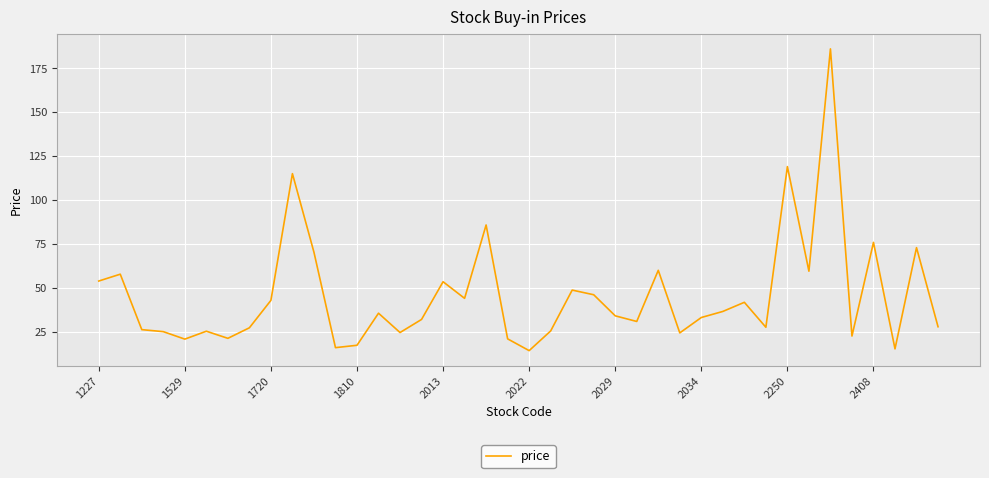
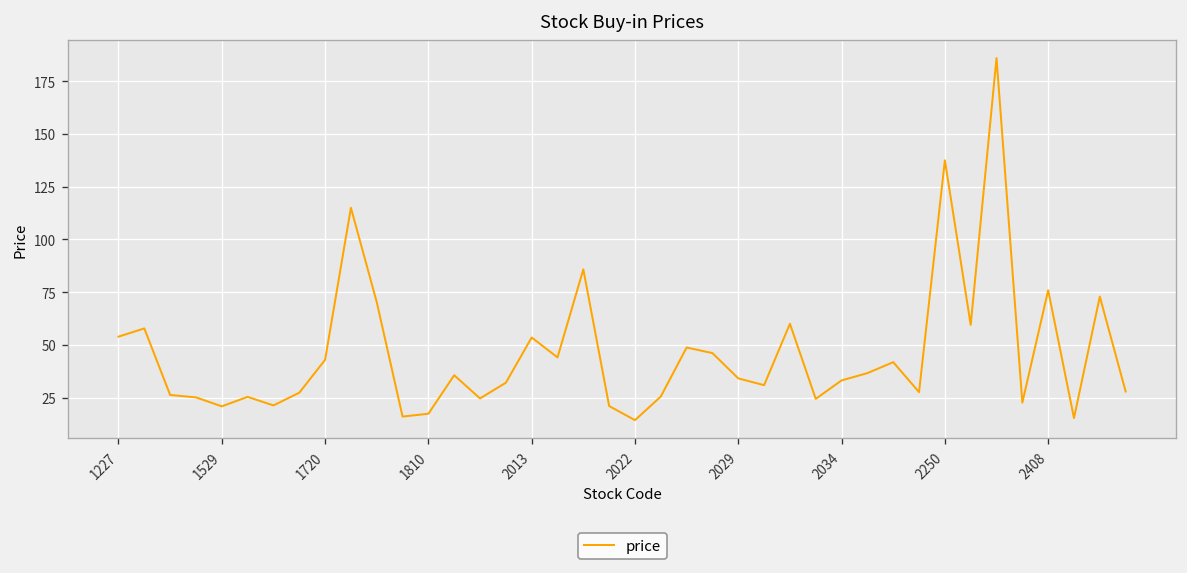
2250: 119 -> 138
